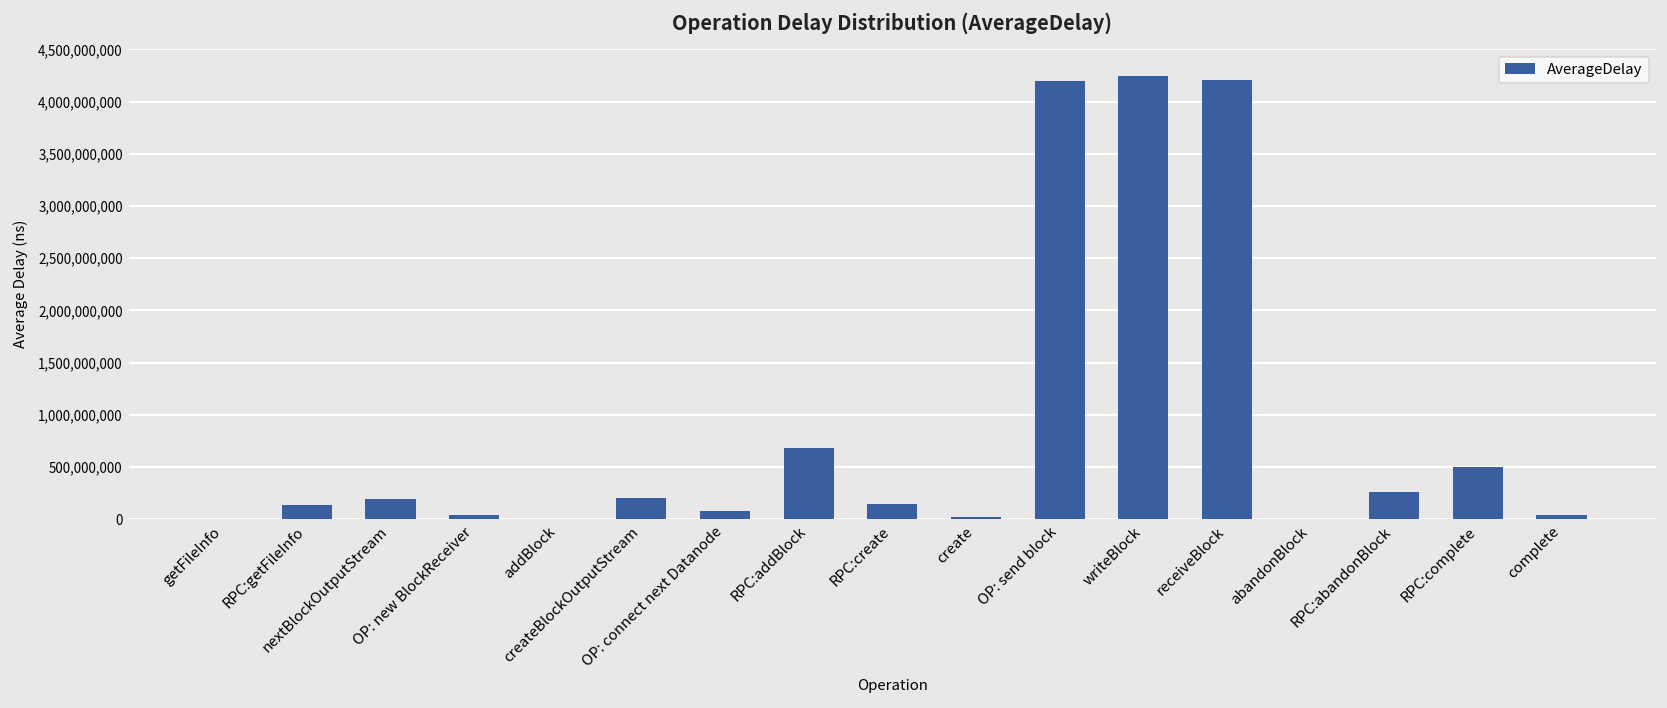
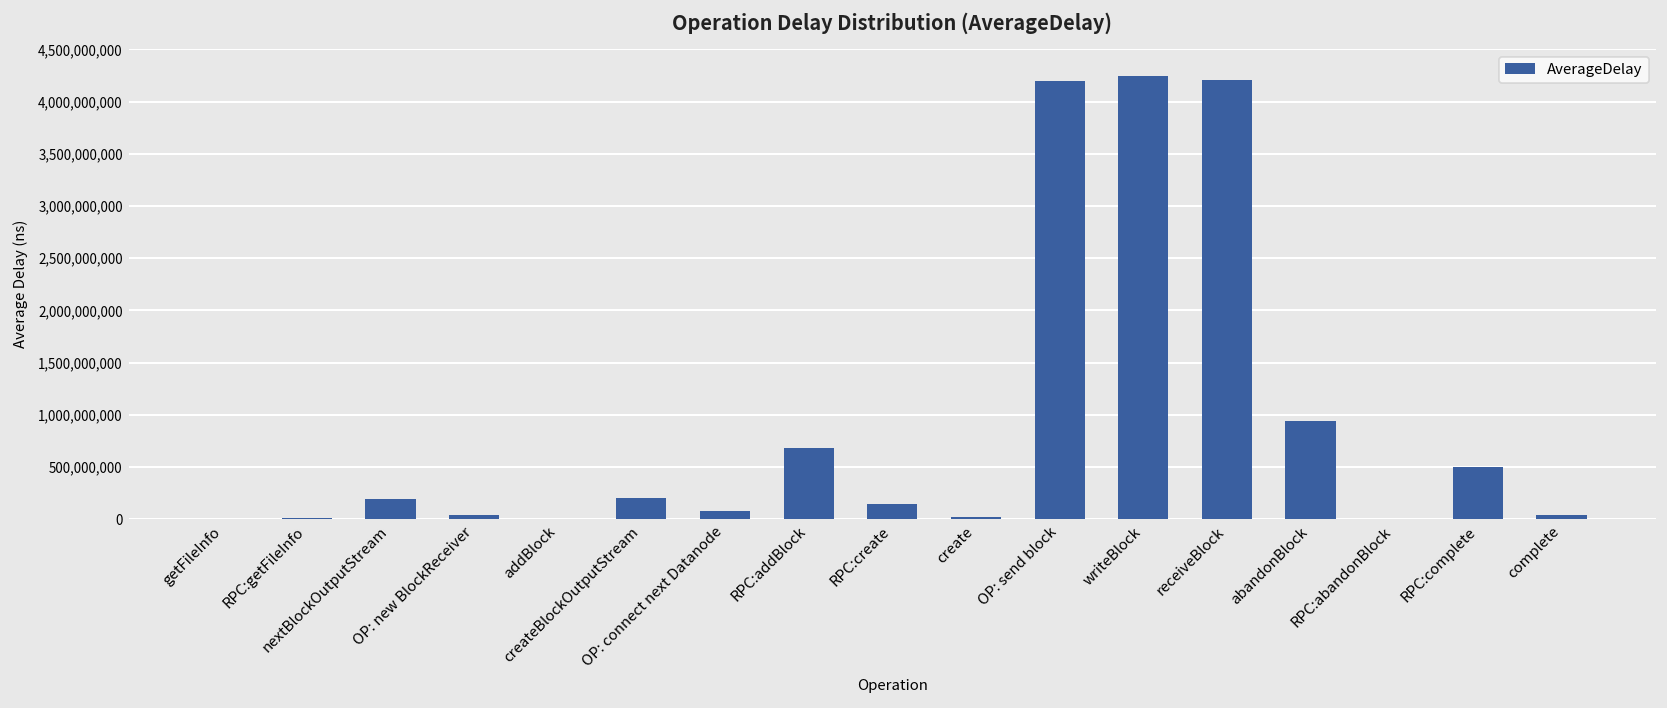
RPC:getFileInfo: 100,000,000 -> 0
abandonBlock: 0 -> 900,000,000
RPC:abandonBlock: 300,000,000 -> 0
